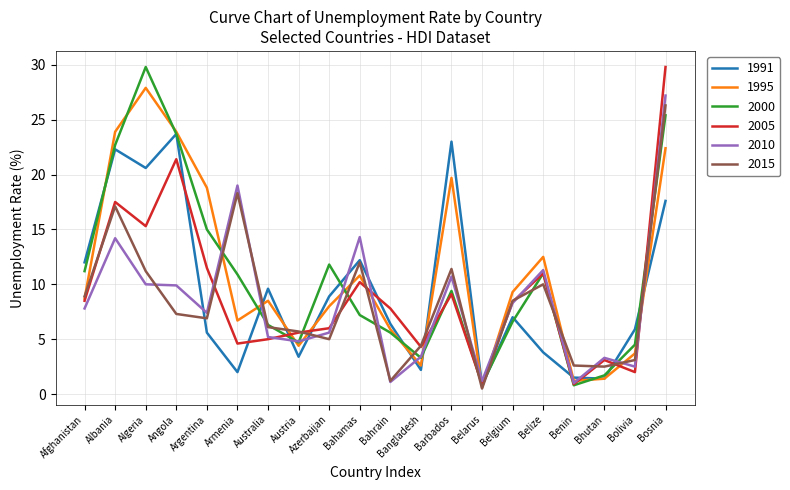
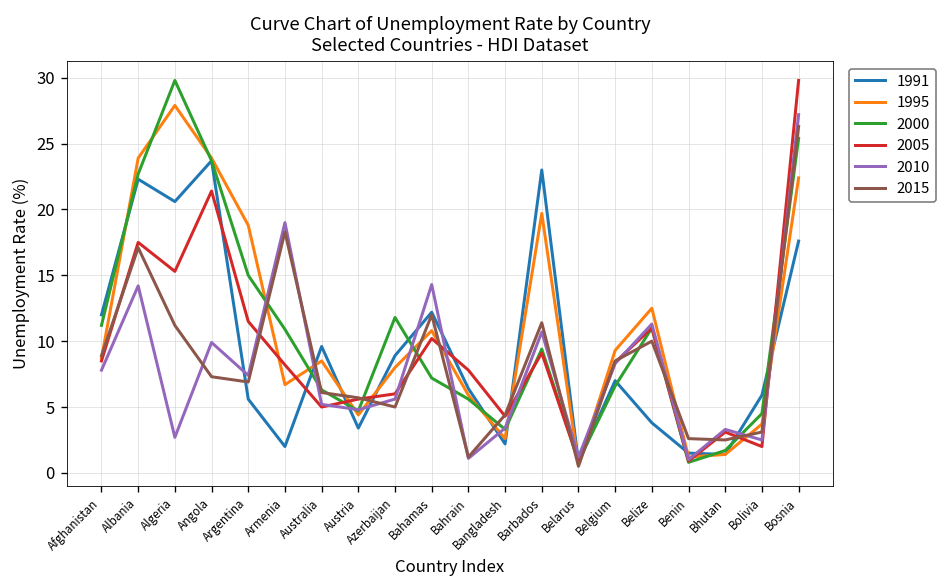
2010, Algeria: 10.0 -> 2.7
2005, Armenia: 4.6 -> 8.2
